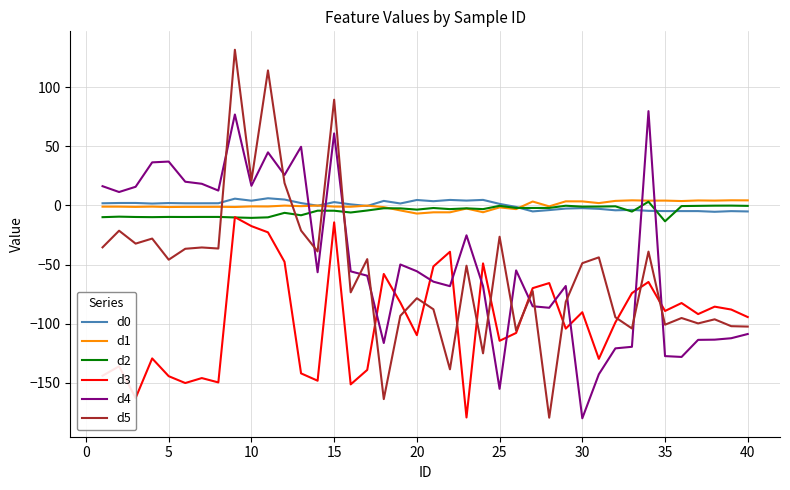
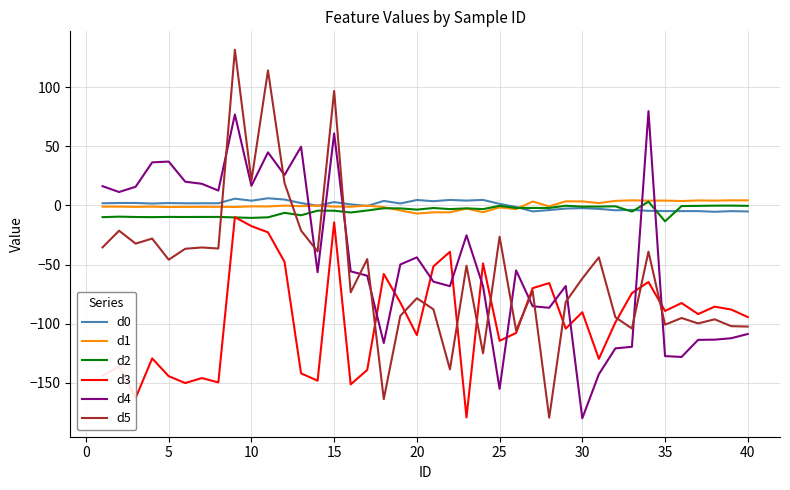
d5, 15: 89 -> 97
d4, 20: -56 -> -44
d5, 30: -49 -> -62
